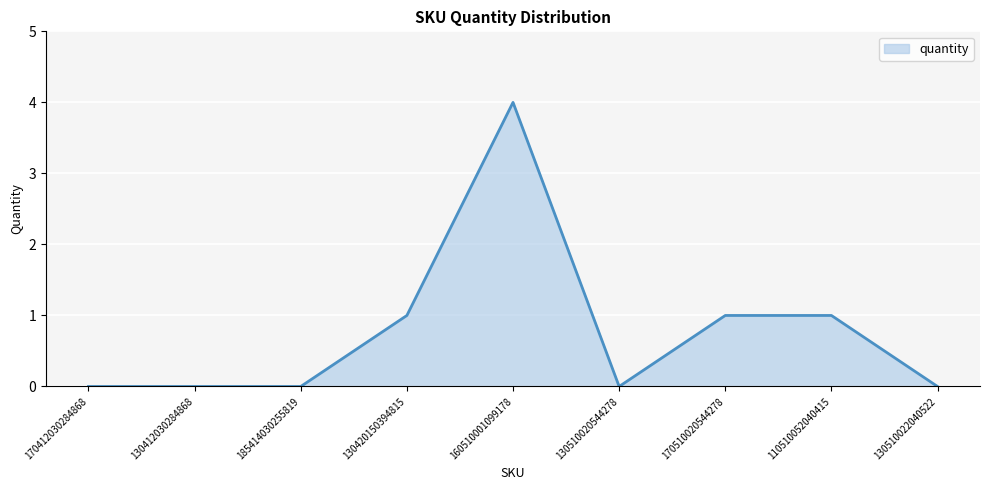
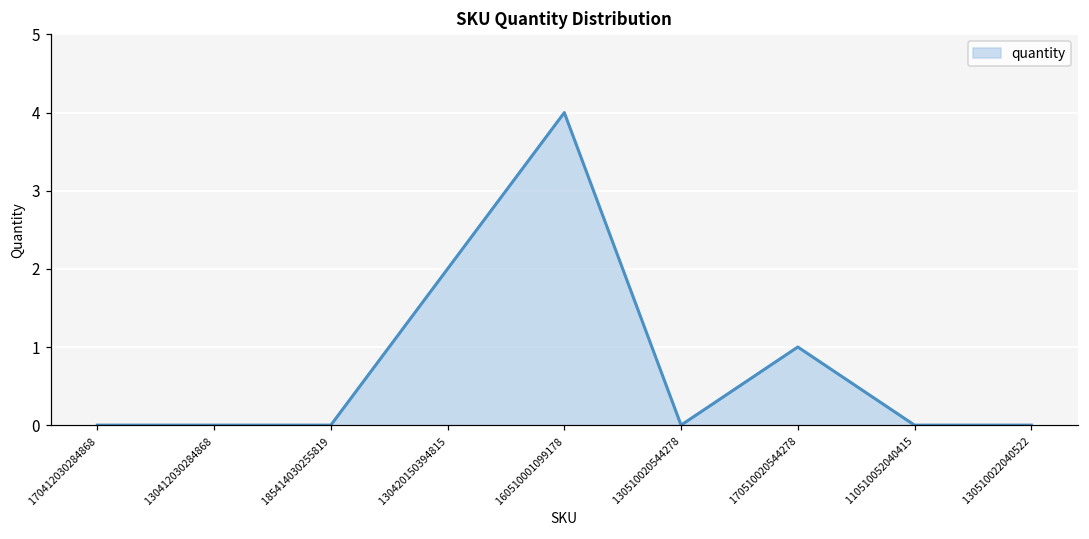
130420150394815: 1 -> 2
110510052040415: 1 -> 0
